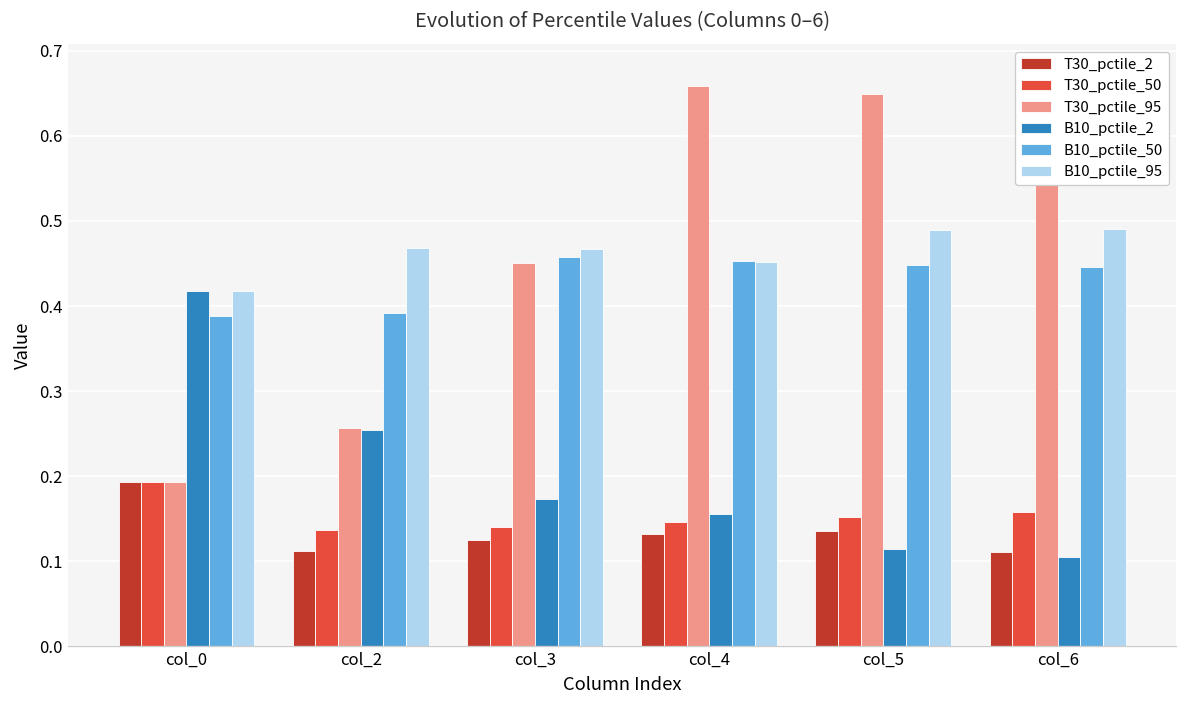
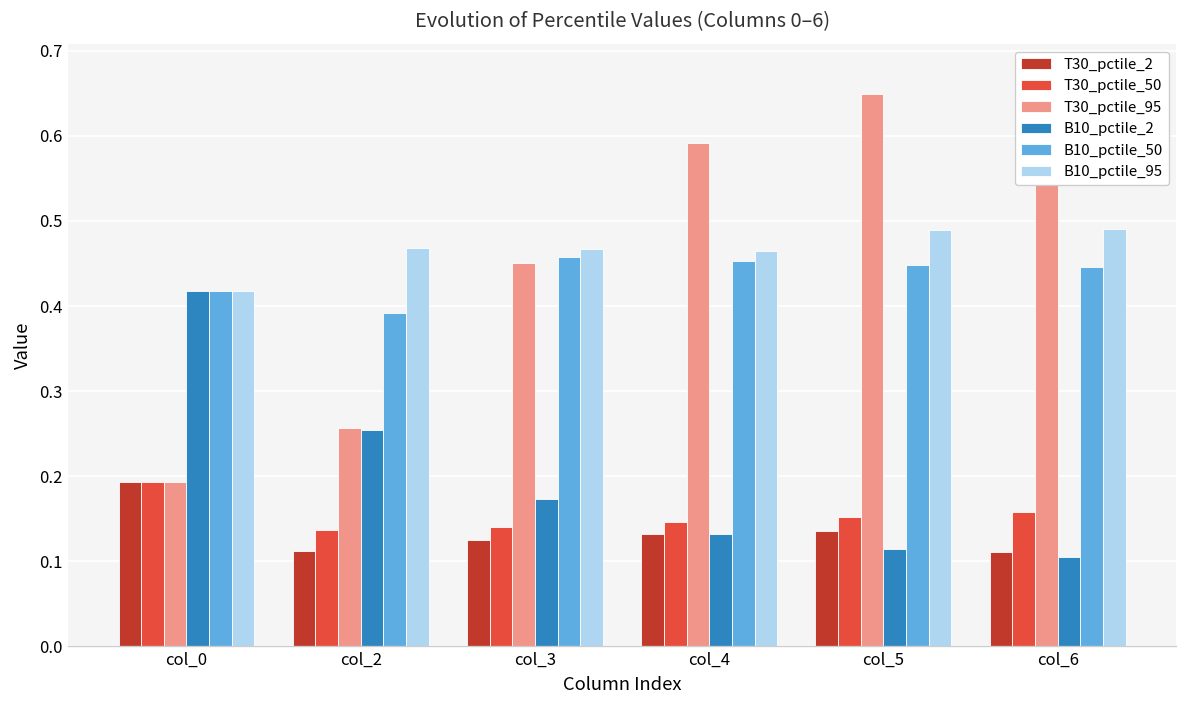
B10_pctile_50, col_0: 0.39 -> 0.42
T30_pctile_95, col_4: 0.66 -> 0.59
B10_pctile_2, col_4: 0.16 -> 0.13
B10_pctile_95, col_4: 0.45 -> 0.46
